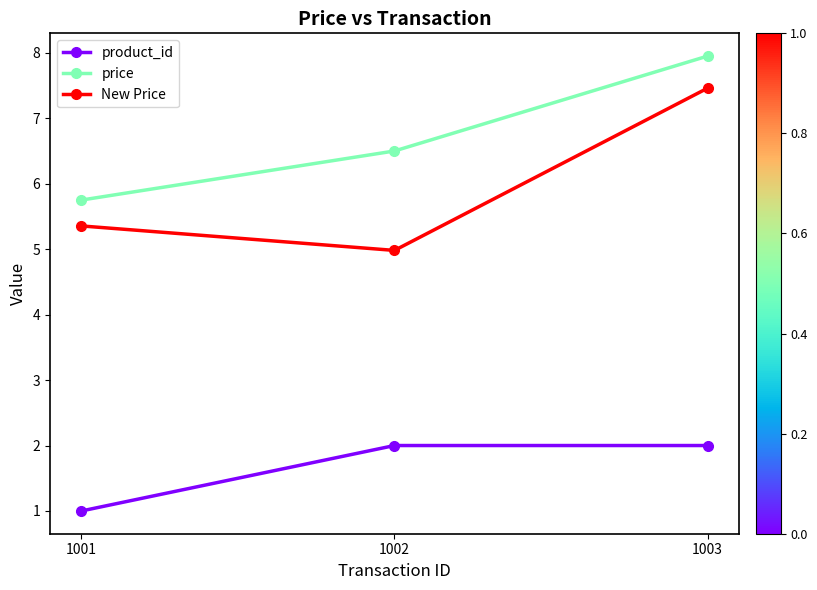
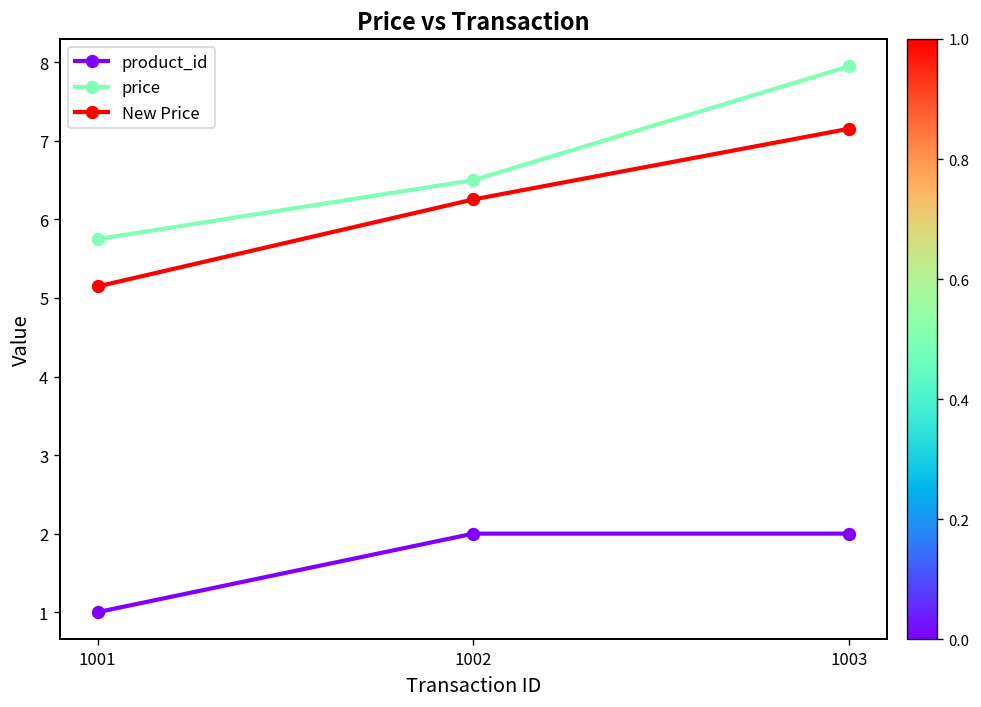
New Price, 1001: 5.4 -> 5.1
New Price, 1002: 5.0 -> 6.3
New Price, 1003: 7.5 -> 7.2
